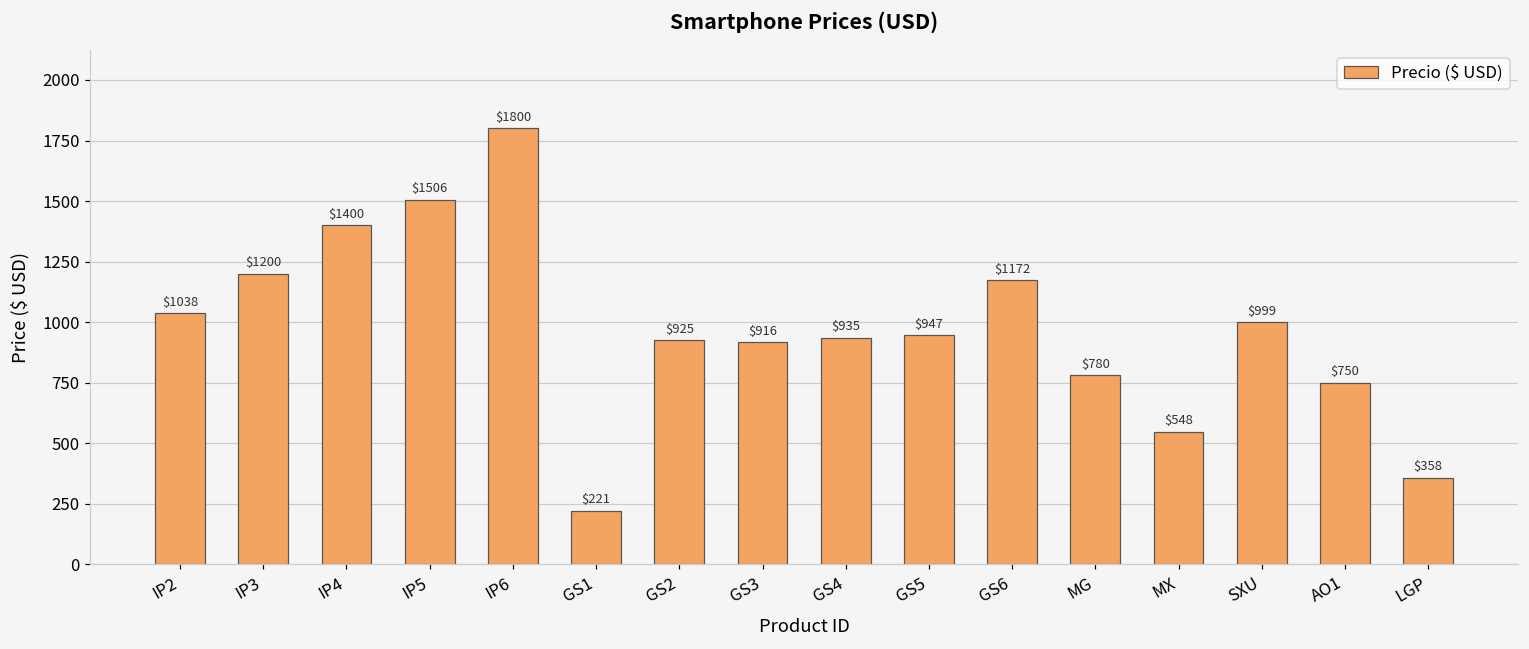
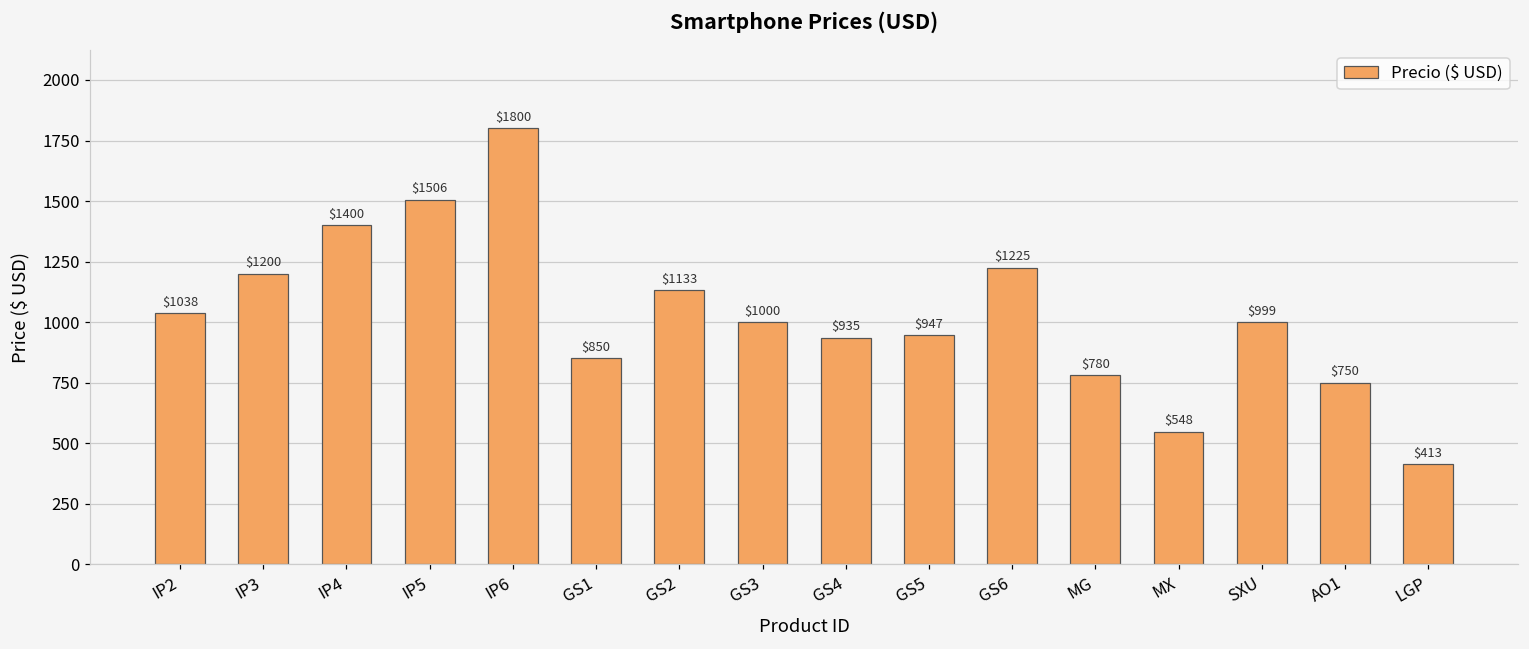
GS1: $221 -> $850
GS2: $925 -> $1133
GS3: $916 -> $1000
GS6: $1172 -> $1225
LGP: $358 -> $413
